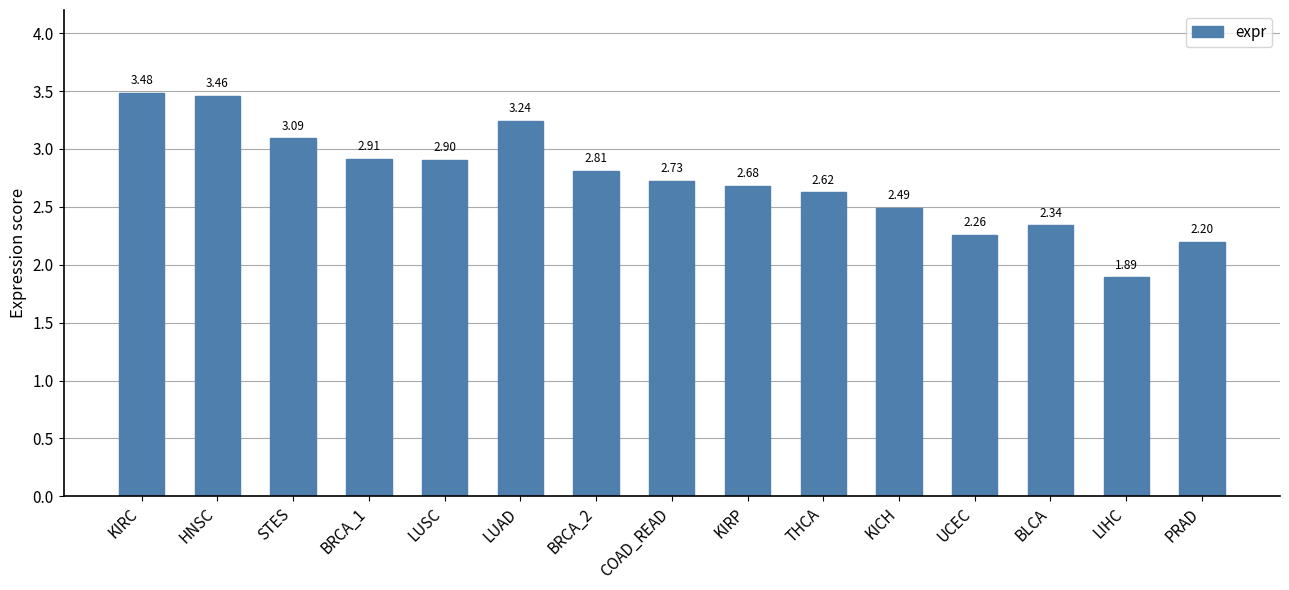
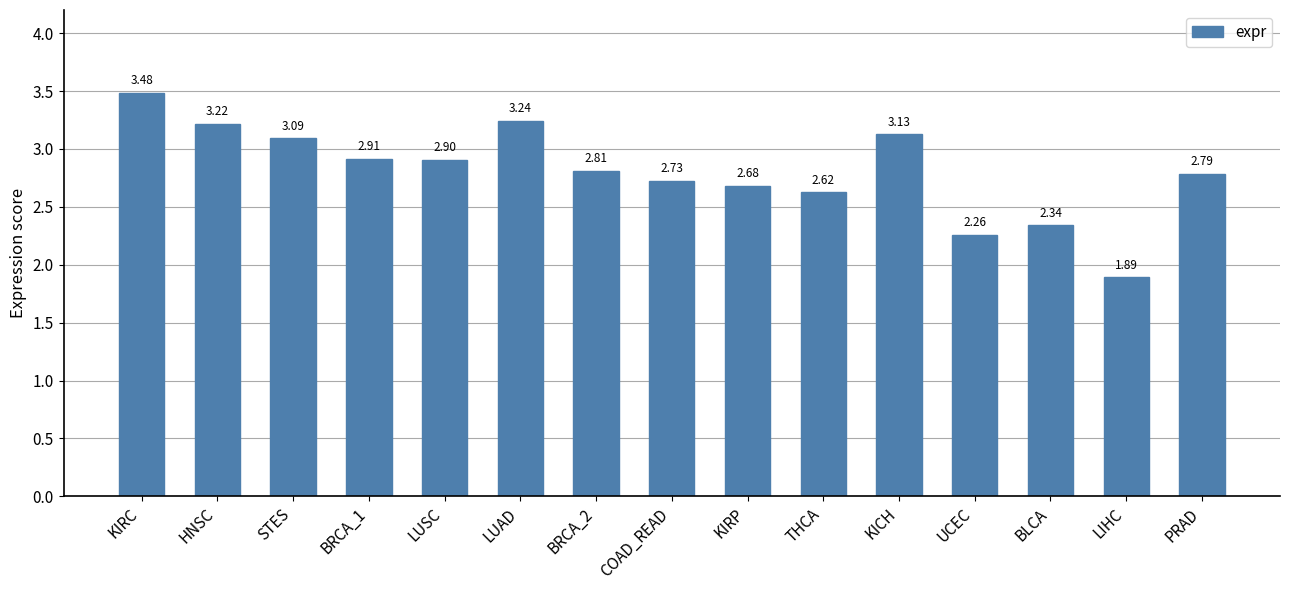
HNSC: 3.46 -> 3.22
KICH: 2.49 -> 3.13
PRAD: 2.20 -> 2.79
